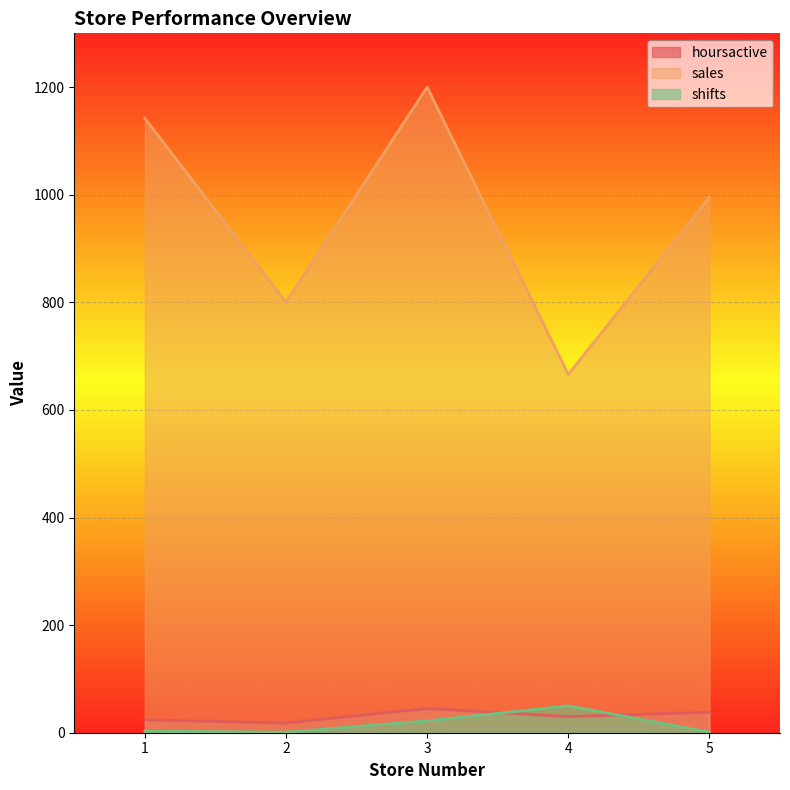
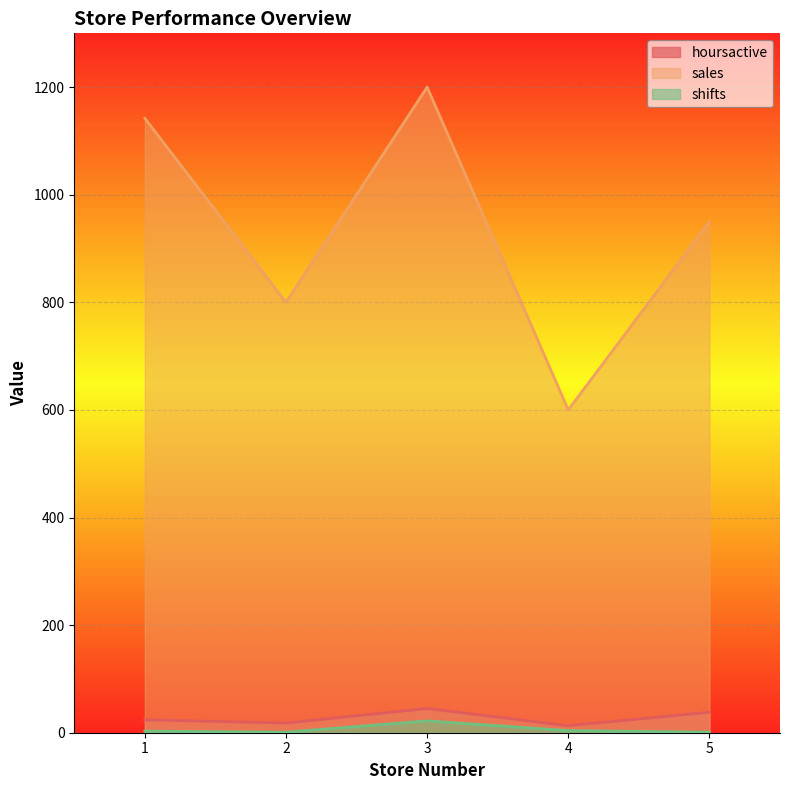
hoursactive, 4: 30 -> 10
sales, 4: 670 -> 600
shifts, 4: 50 -> 0
sales, 5: 1000 -> 950
